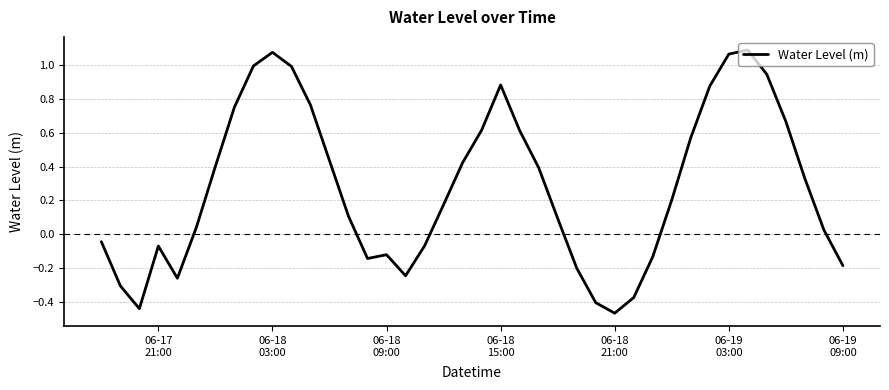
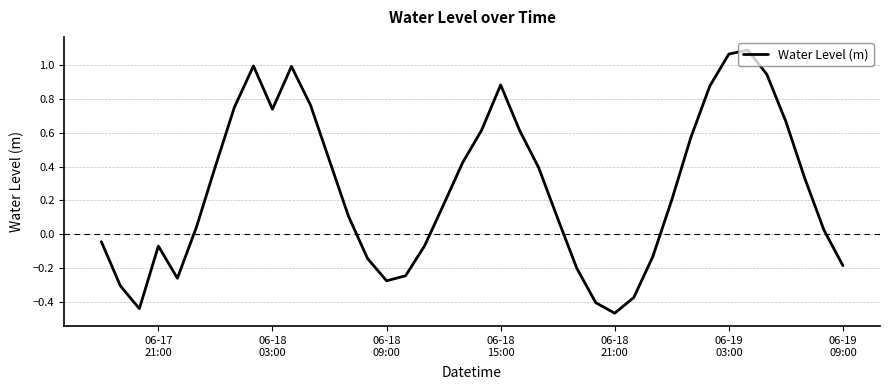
06-18 03:00: 1.08 -> 0.74
06-18 09:00: -0.12 -> -0.27
